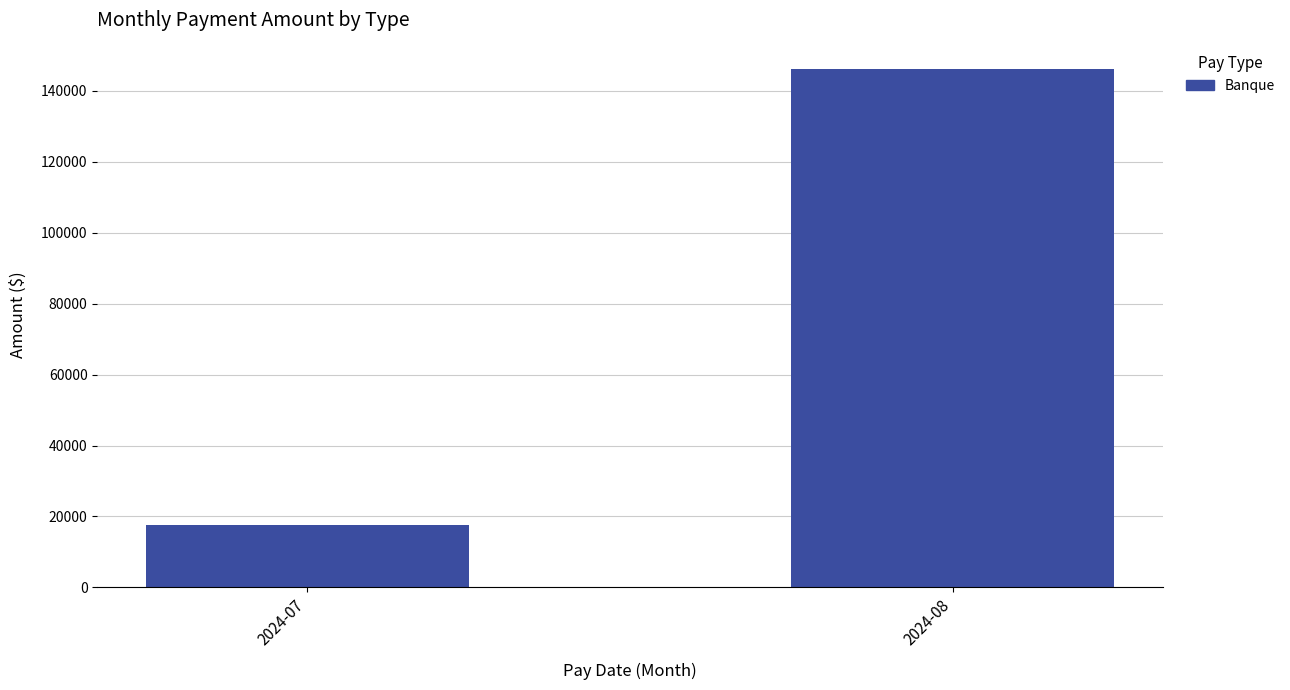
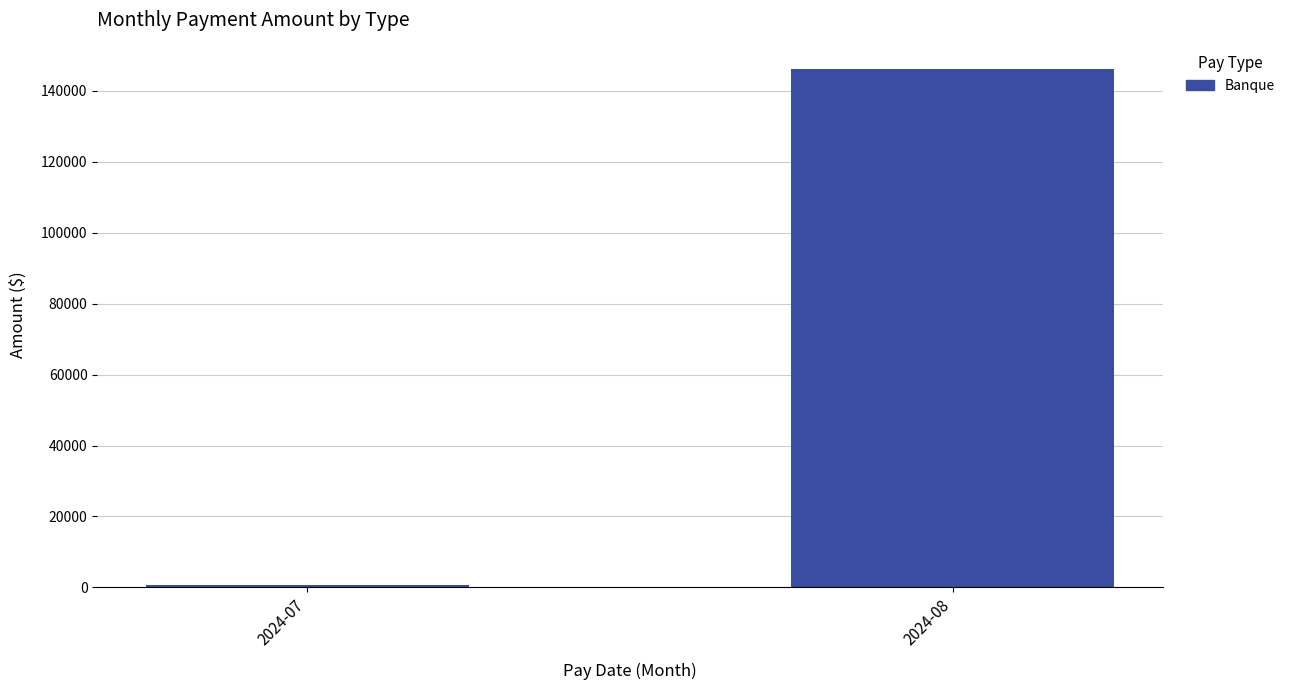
2024-07: 18000 -> 1000
